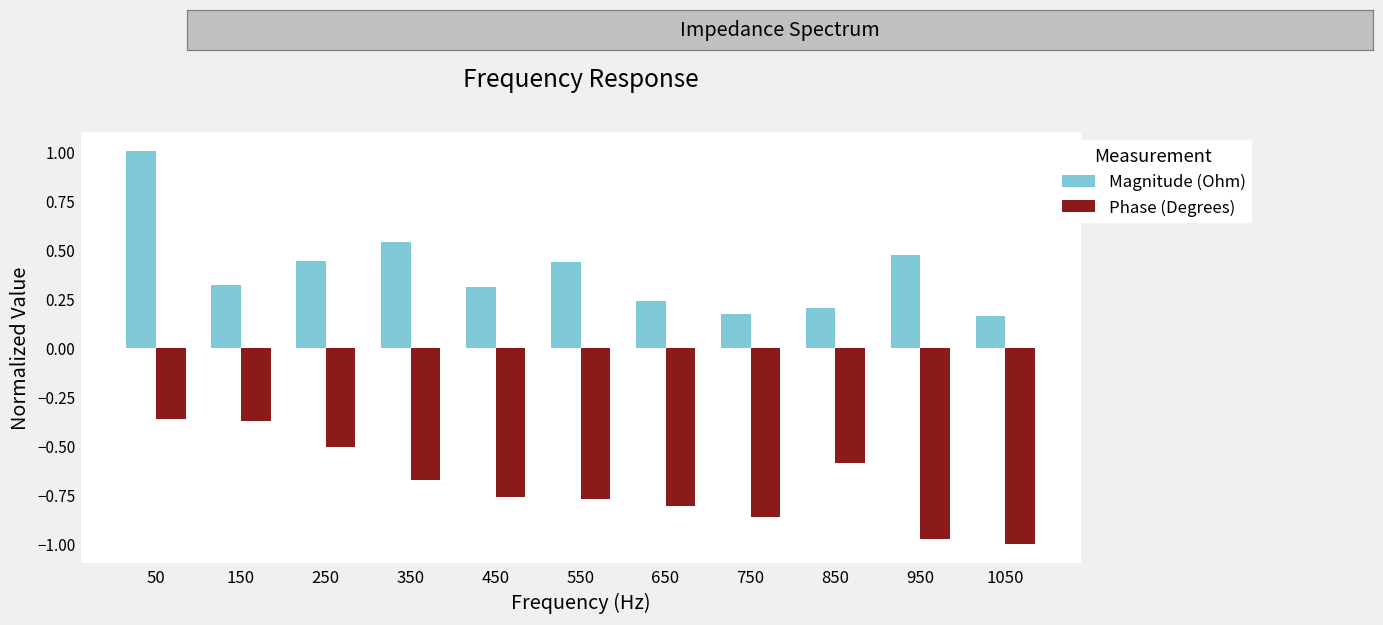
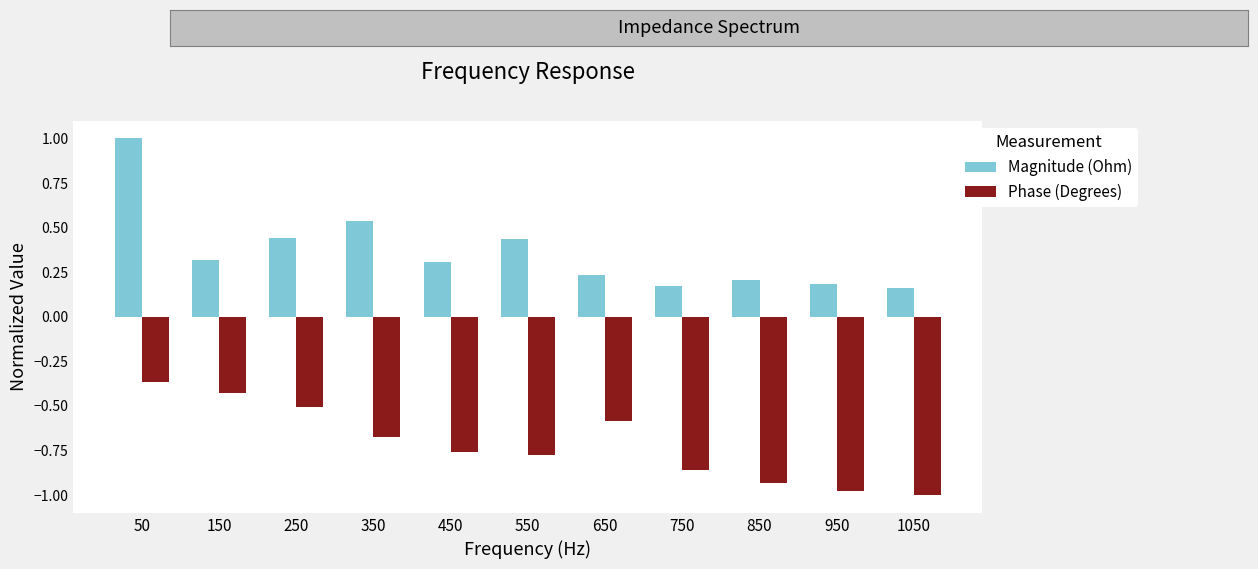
Phase (Degrees), 150: -0.38 -> -0.42
Phase (Degrees), 650: -0.81 -> -0.58
Phase (Degrees), 850: -0.59 -> -0.93
Magnitude (Ohm), 950: 0.47 -> 0.18
